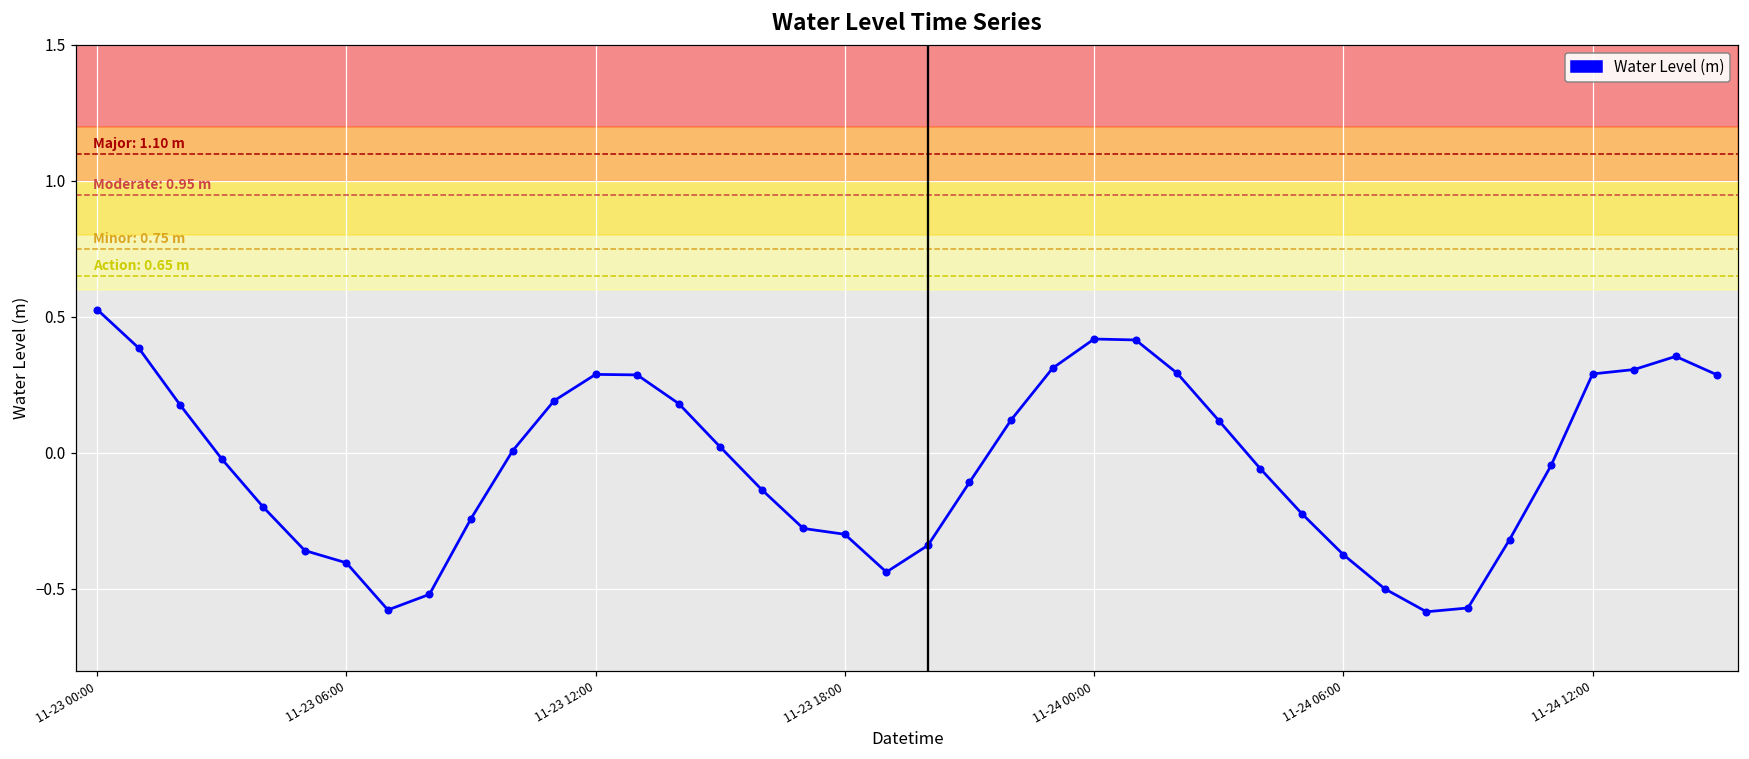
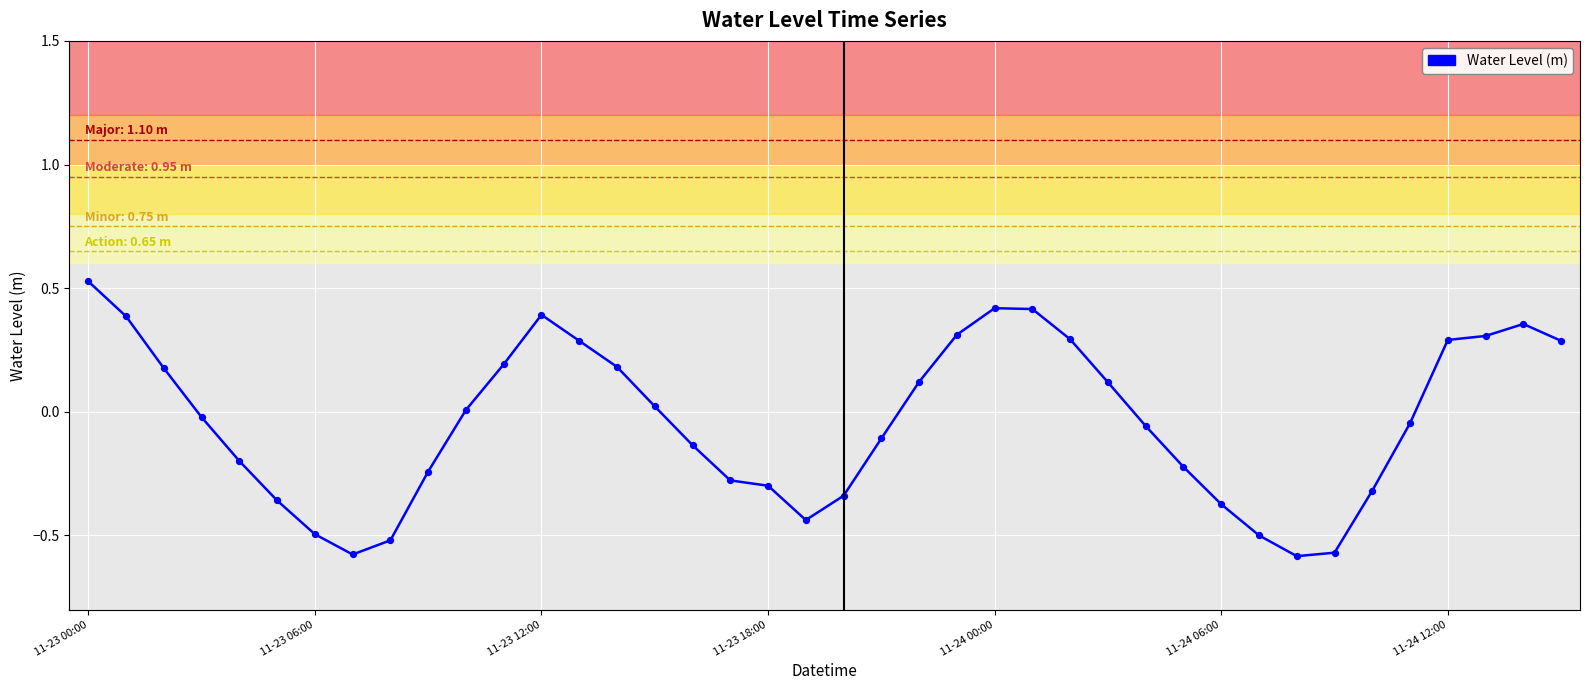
11-23 06:00: -0.40 -> -0.50
11-23 12:00: 0.29 -> 0.39
